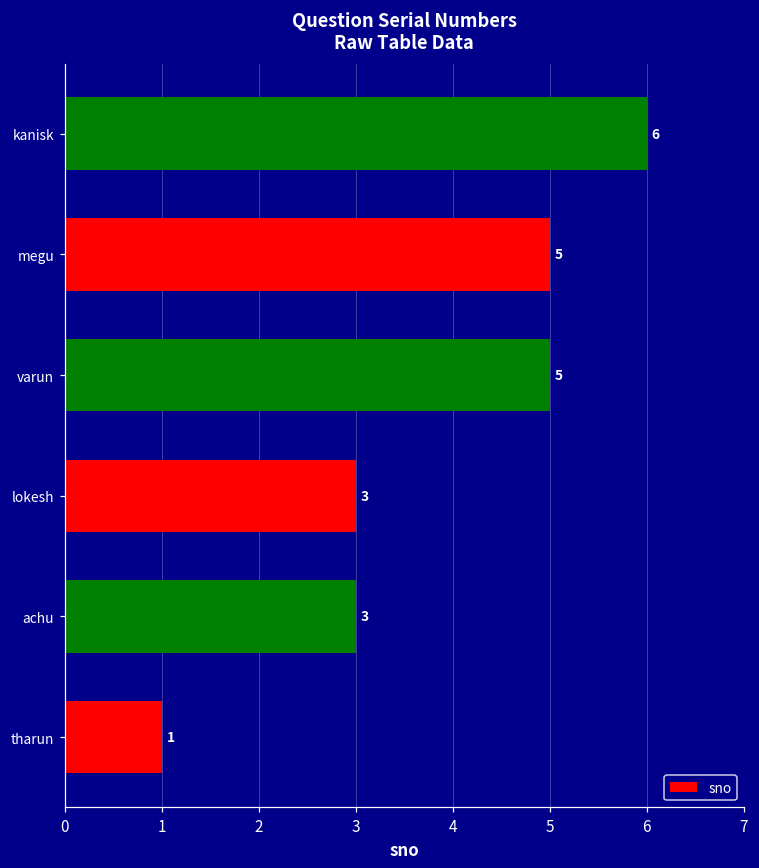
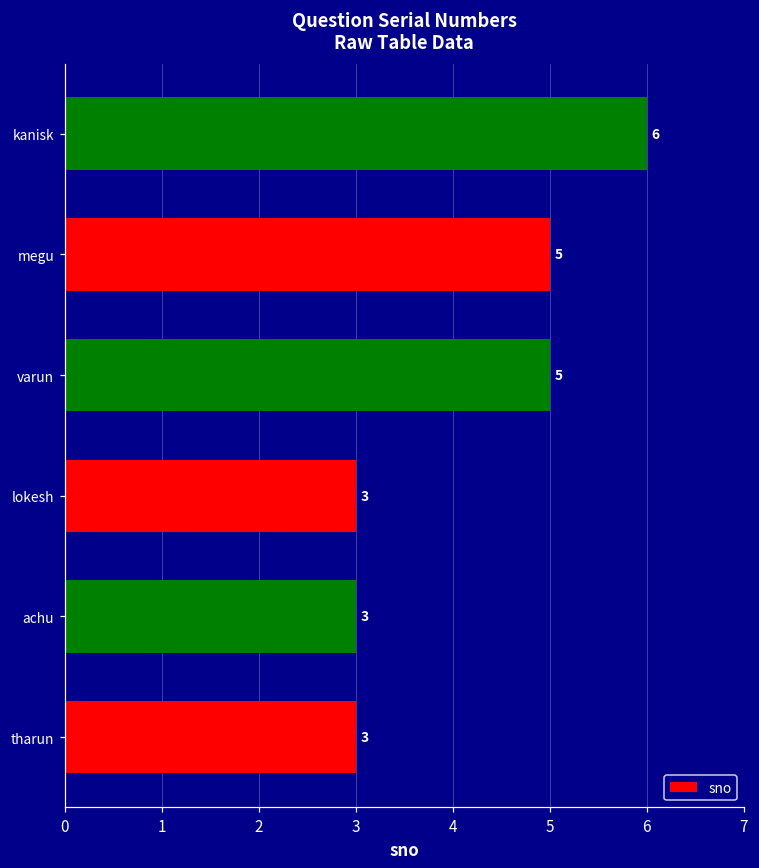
tharun: 1 -> 3
